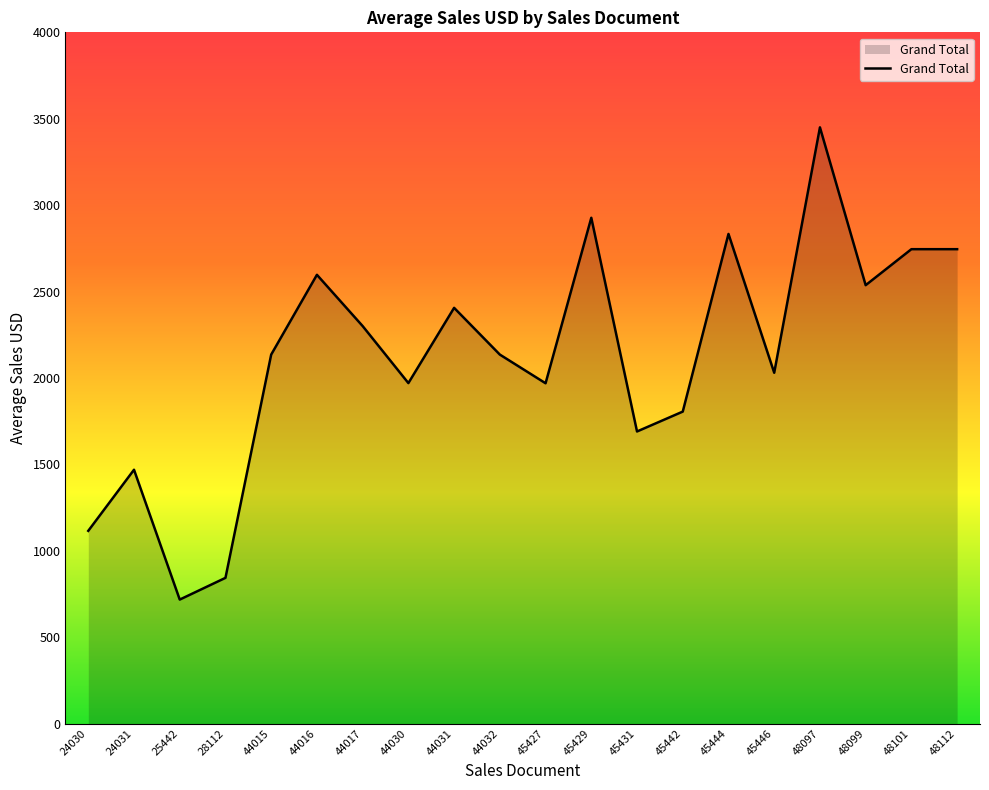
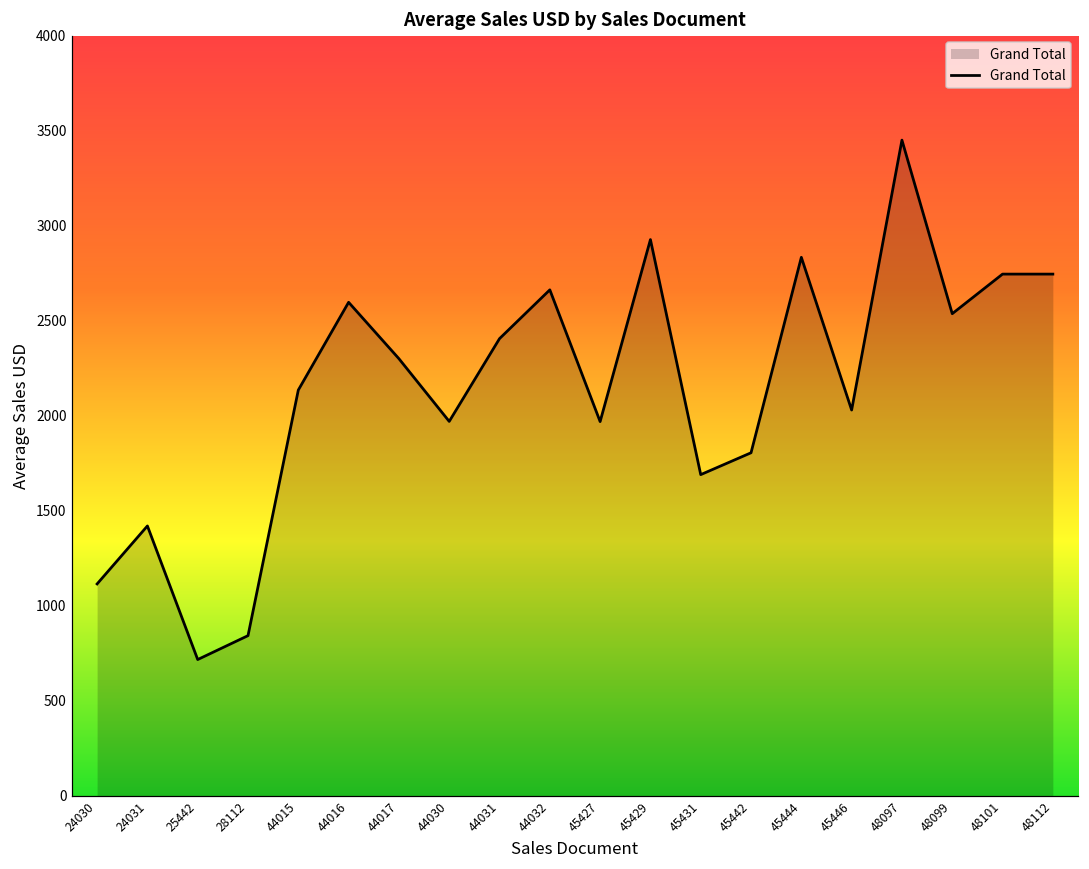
24031: 1470 -> 1420
44032: 2140 -> 2660
